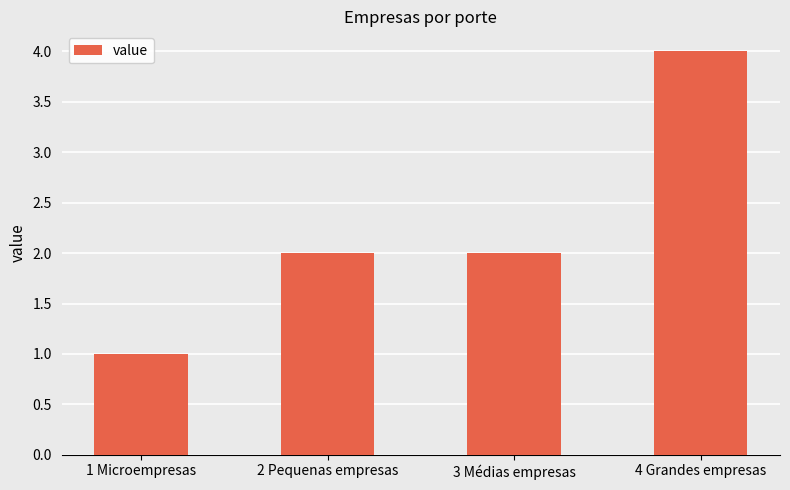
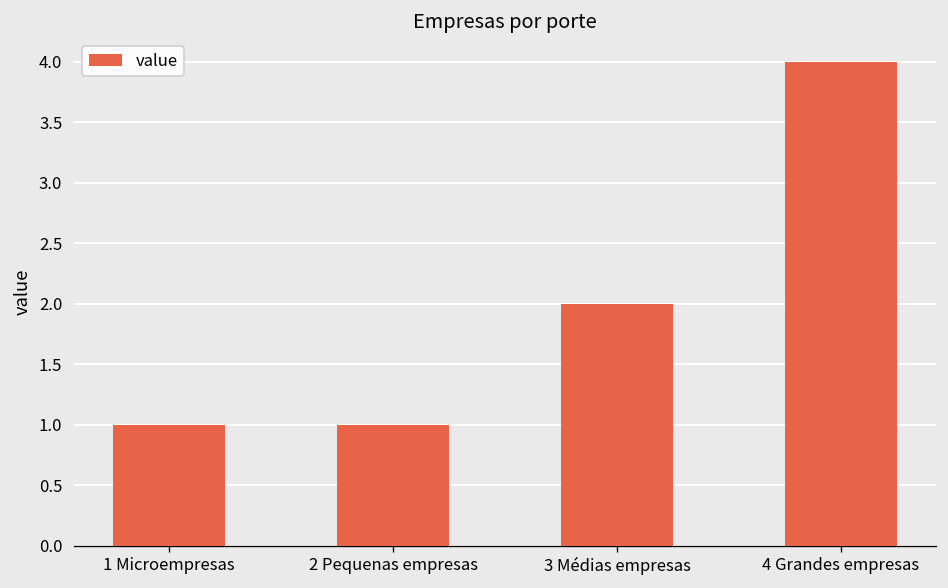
2 Pequenas empresas: 2 -> 1
